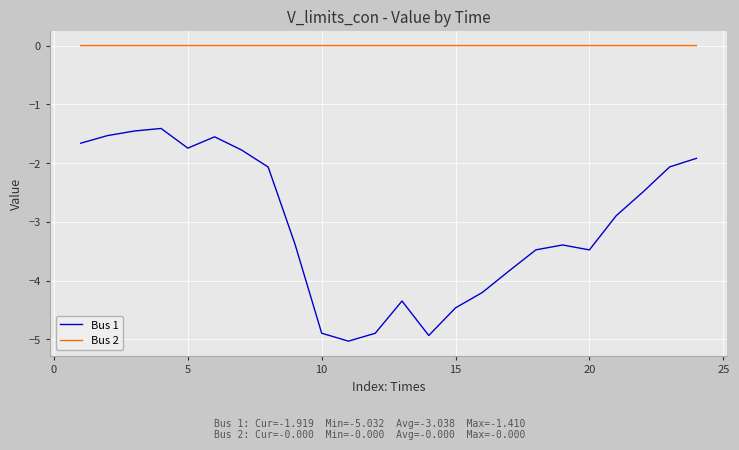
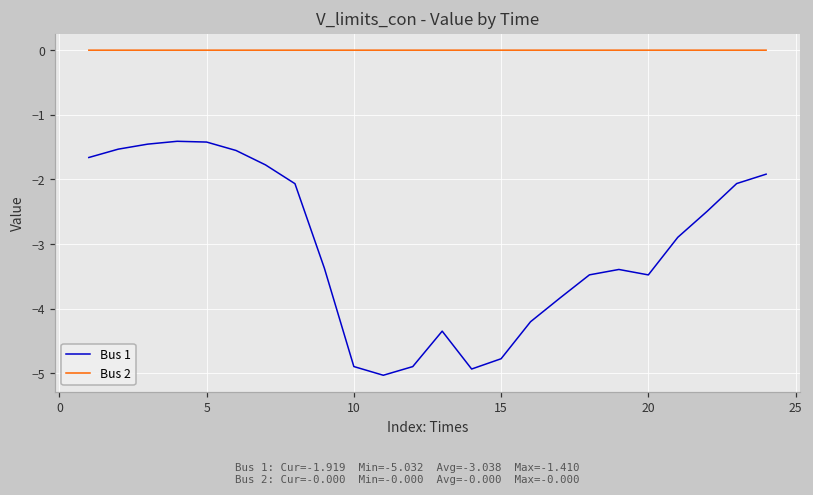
Bus 1, 5: -1.7 -> -1.4
Bus 1, 15: -4.5 -> -4.8
